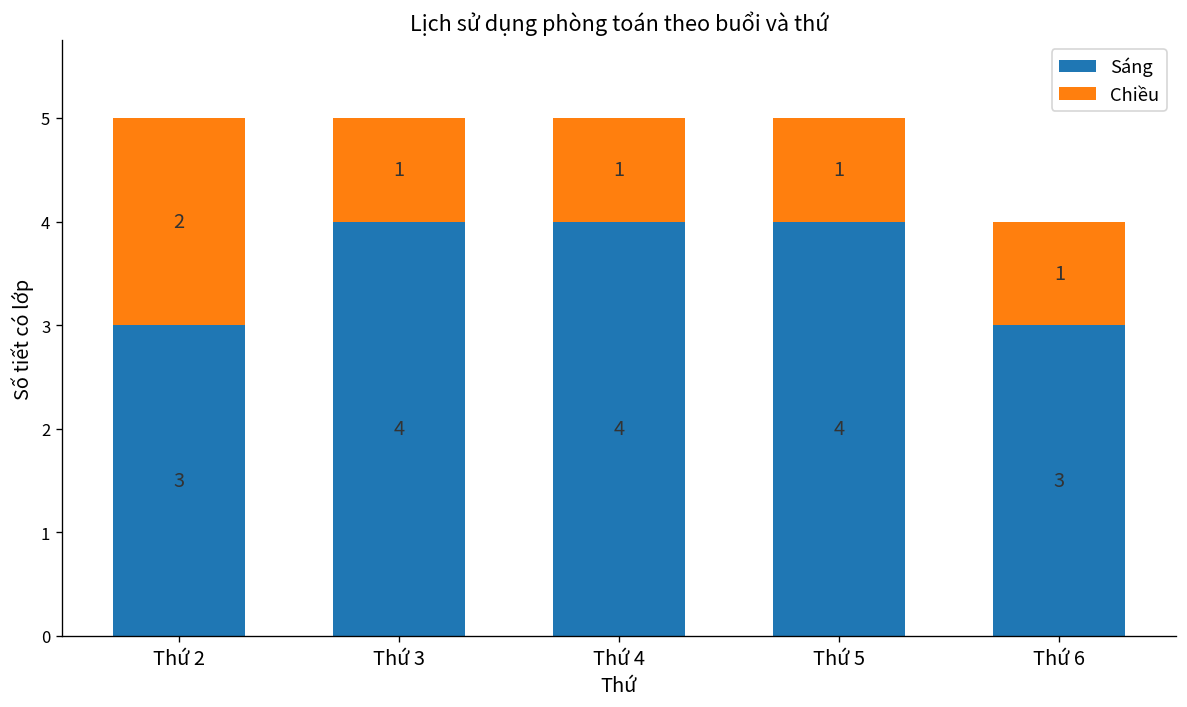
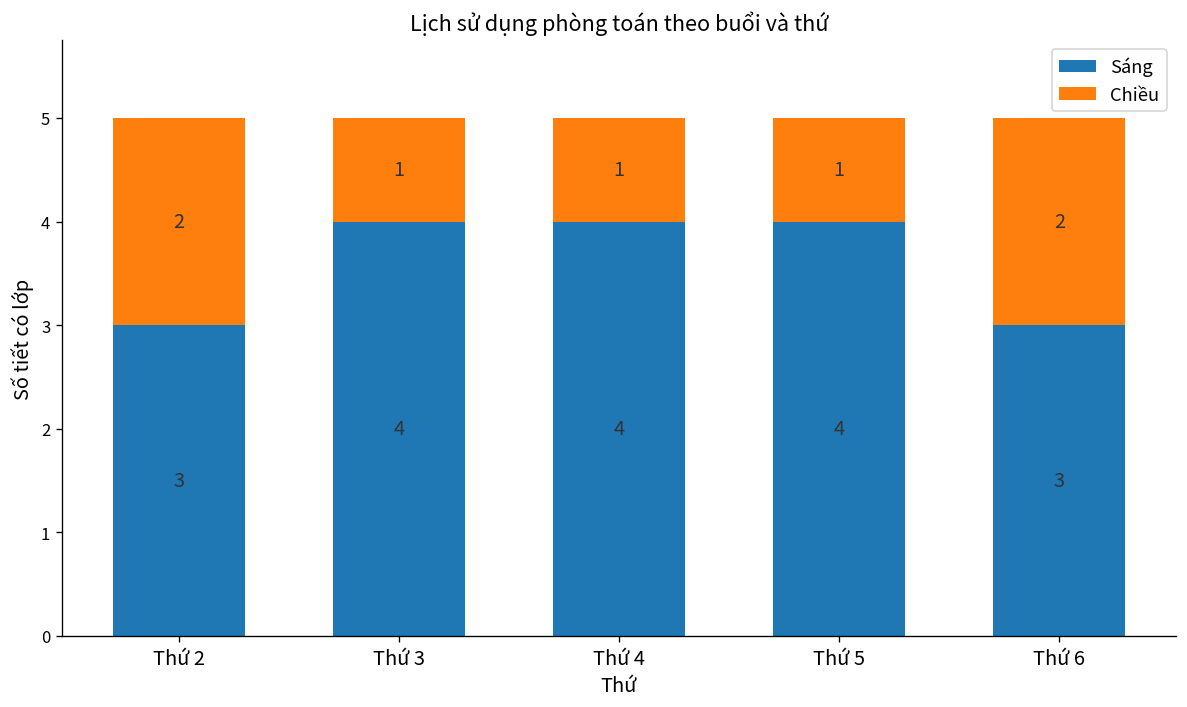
Chiều, Thứ 6: 1 -> 2
